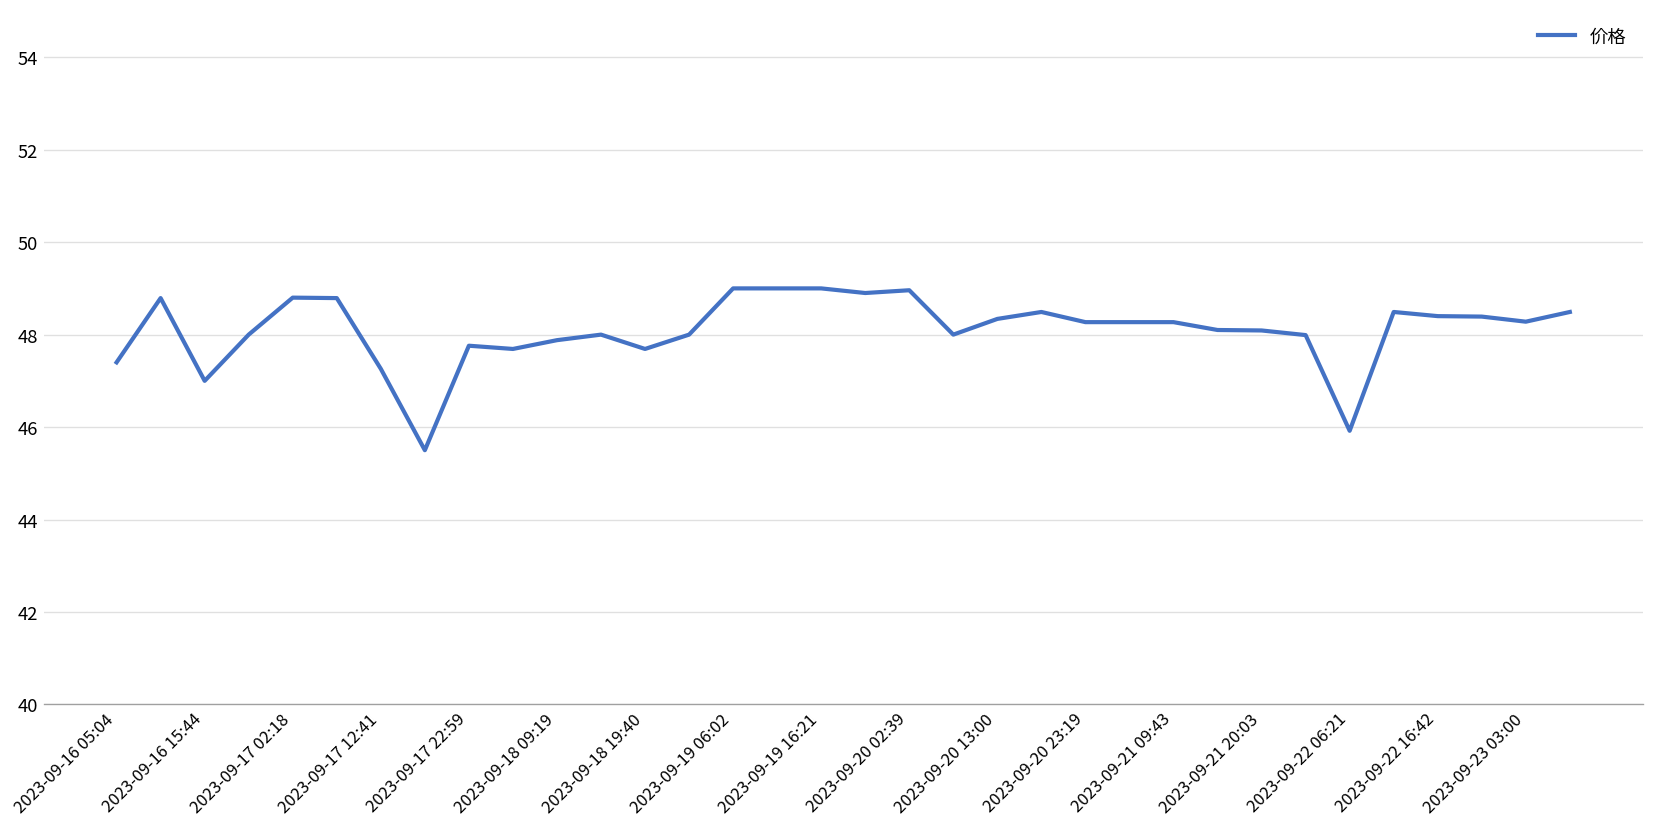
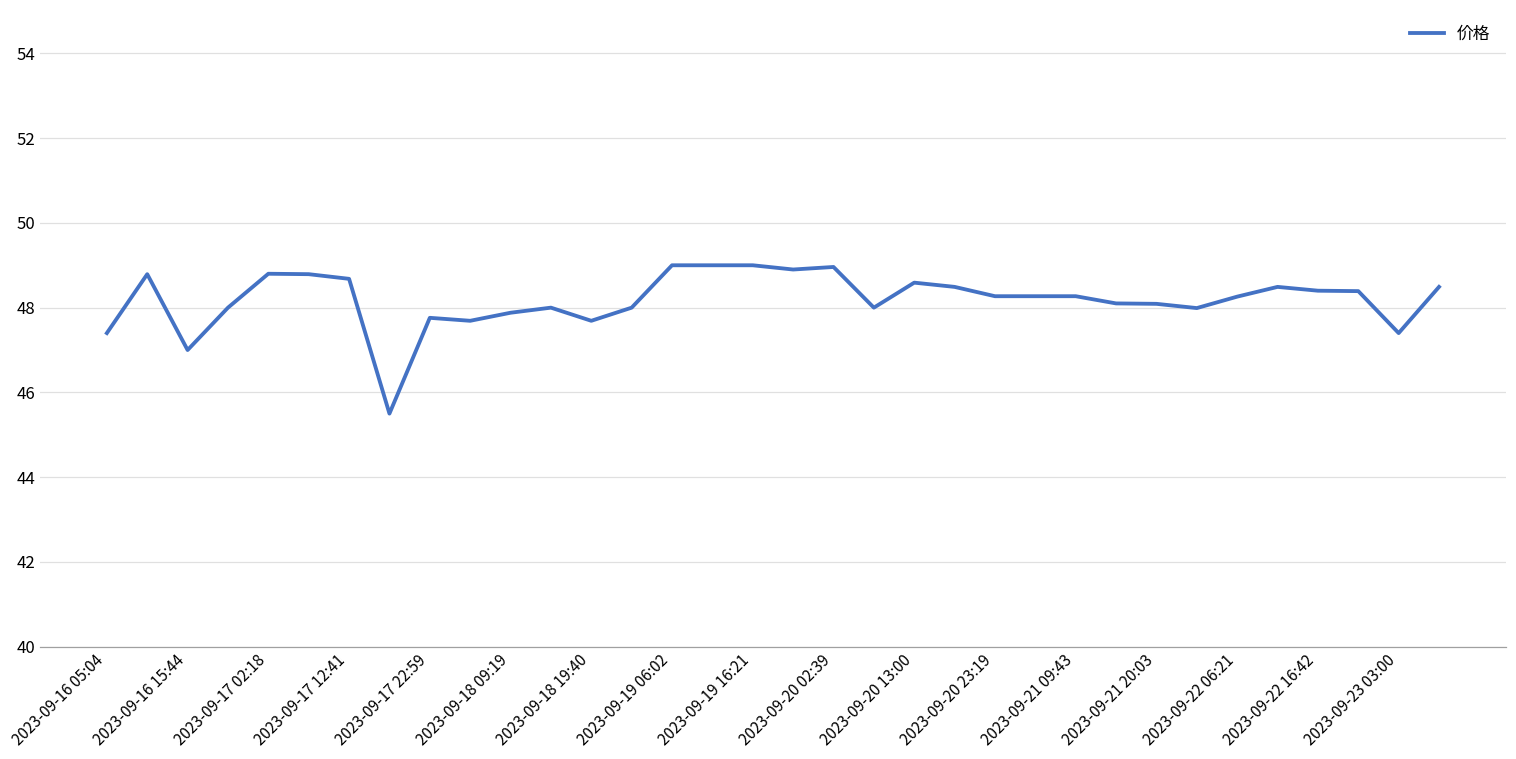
2023-09-17 12:41: 47.3 -> 48.7
2023-09-20 13:00: 48.3 -> 48.6
2023-09-22 06:21: 45.9 -> 48.3
2023-09-23 03:00: 48.3 -> 47.4
